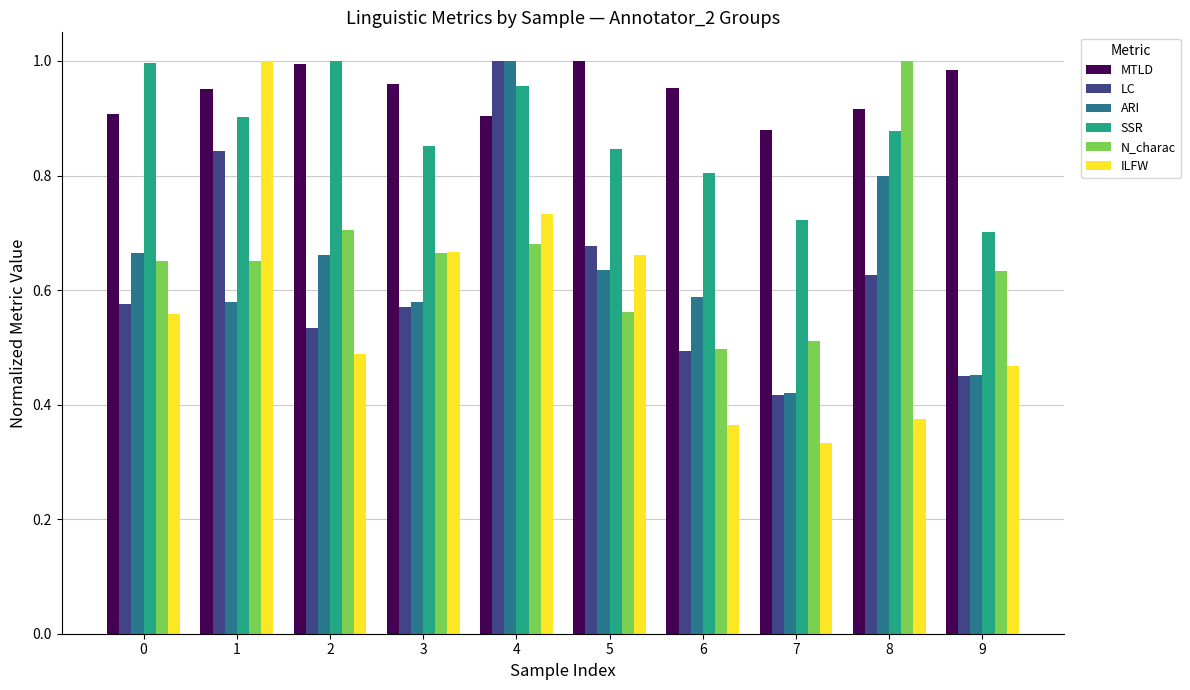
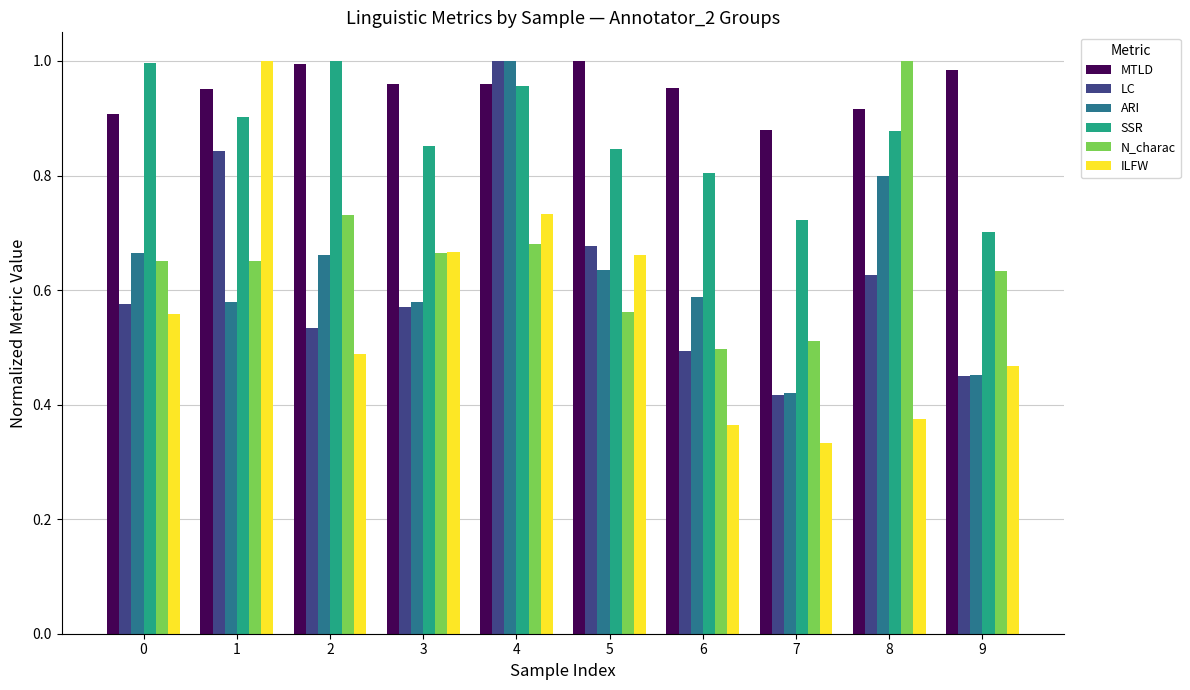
N_charac, 2: 0.70 -> 0.73
MTLD, 4: 0.90 -> 0.96
